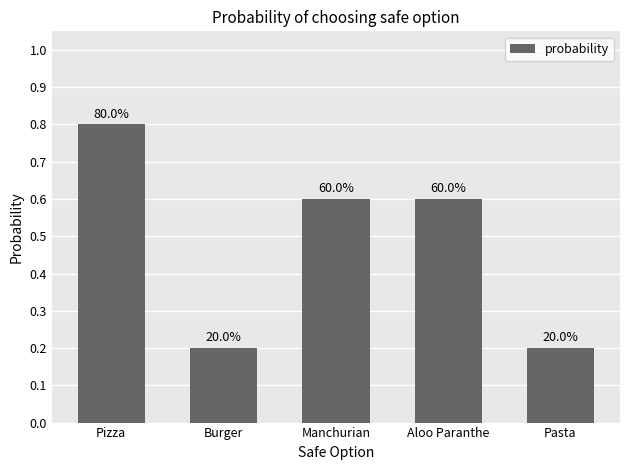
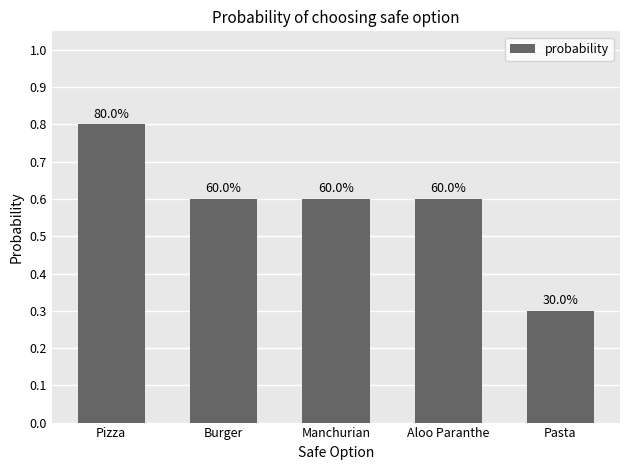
Burger: 20.0% -> 60.0%
Pasta: 20.0% -> 30.0%
